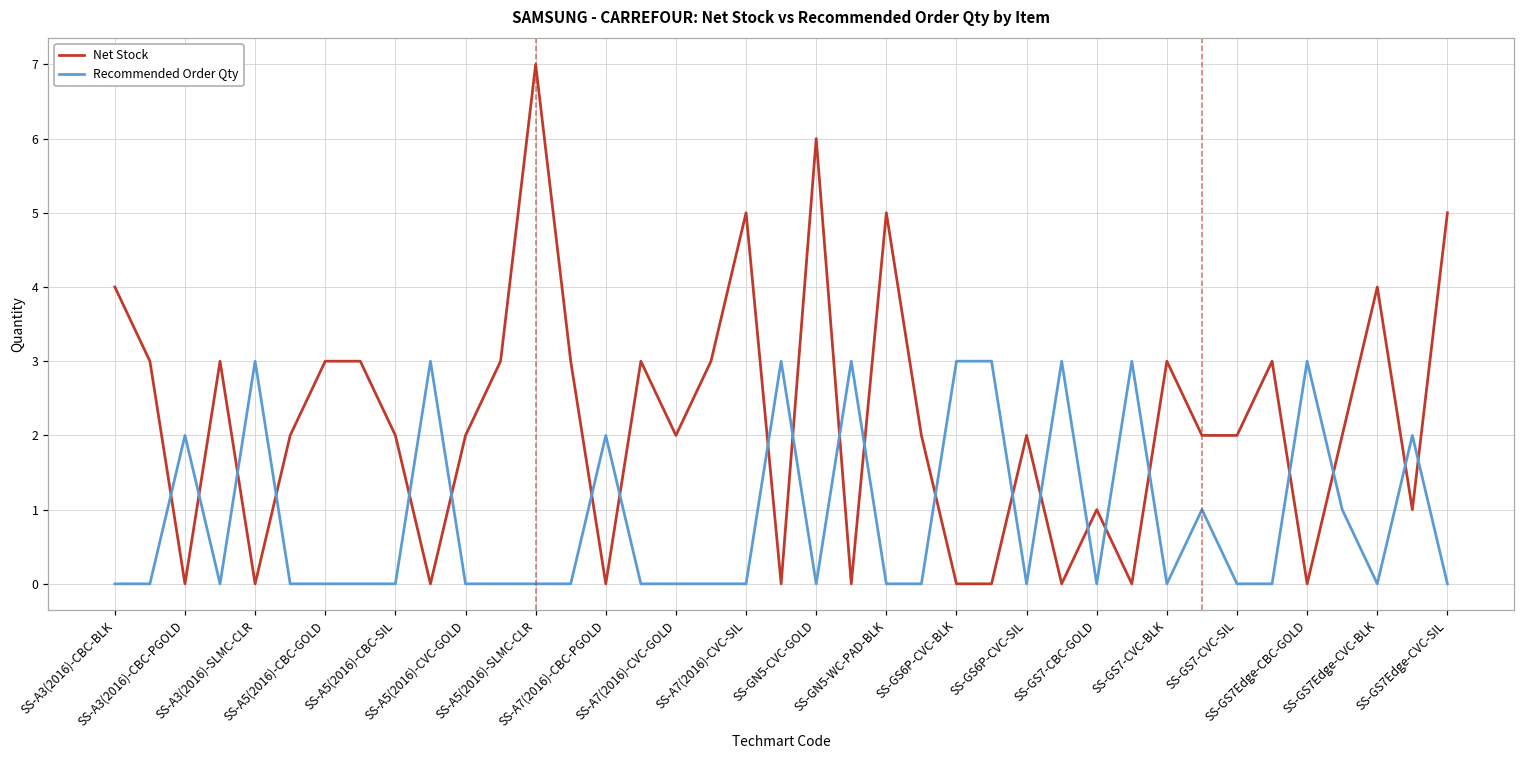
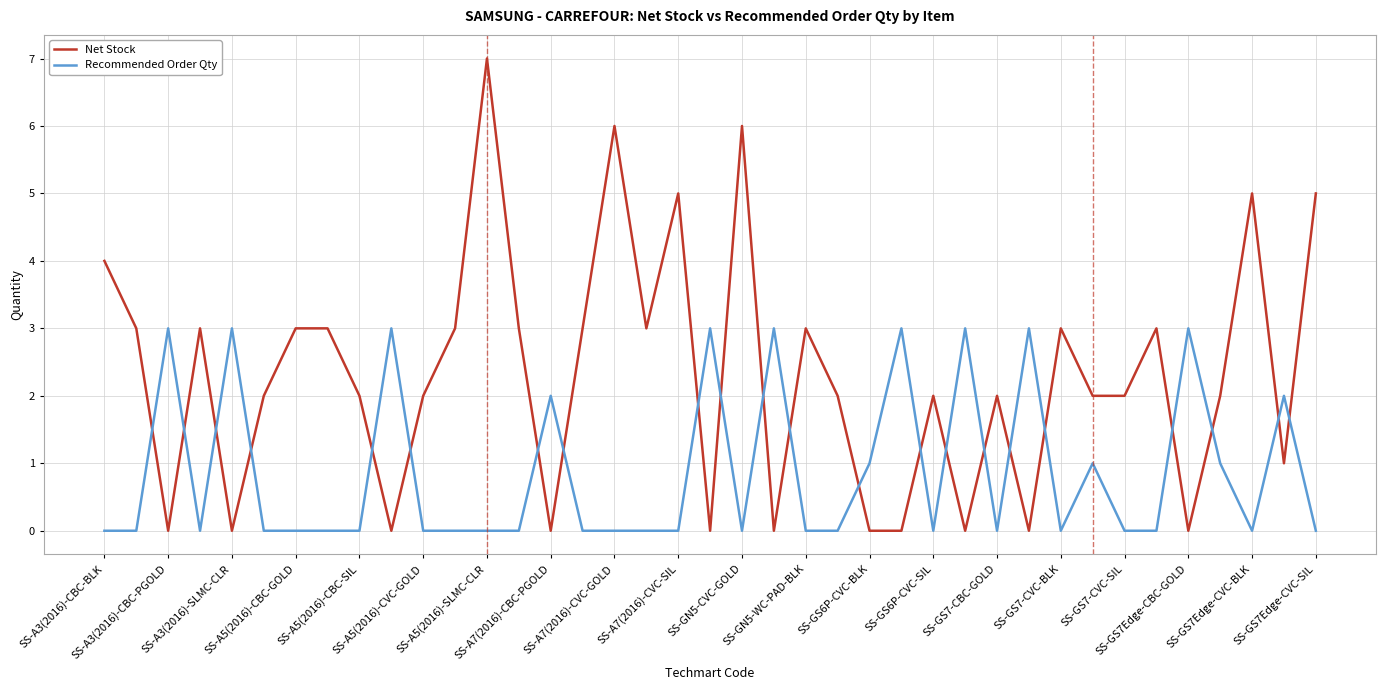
Recommended Order Qty, SS-A3(2016)-CBC-PGOLD: 2 -> 3
Net Stock, SS-A7(2016)-CVC-GOLD: 2 -> 6
Net Stock, SS-GN5-WC-PAD-BLK: 5 -> 3
Recommended Order Qty, SS-GS6P-CVC-BLK: 3 -> 1
Net Stock, SS-GS7-CBC-GOLD: 1 -> 2
Net Stock, SS-GS7Edge-CVC-BLK: 4 -> 5
